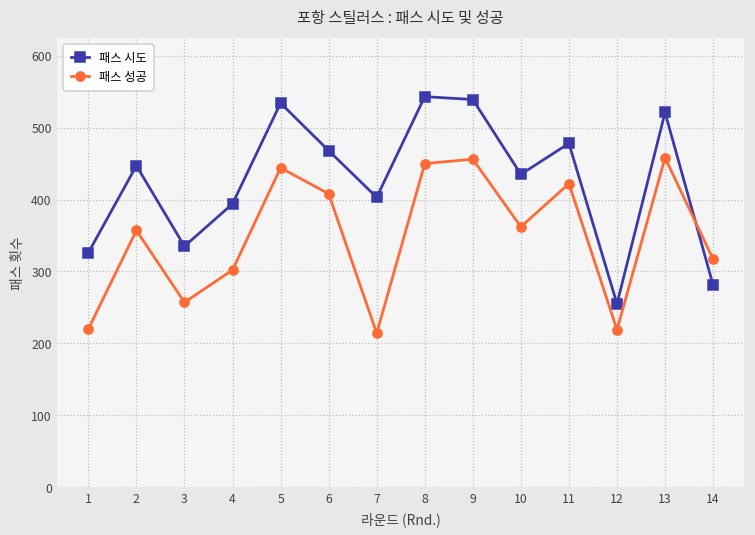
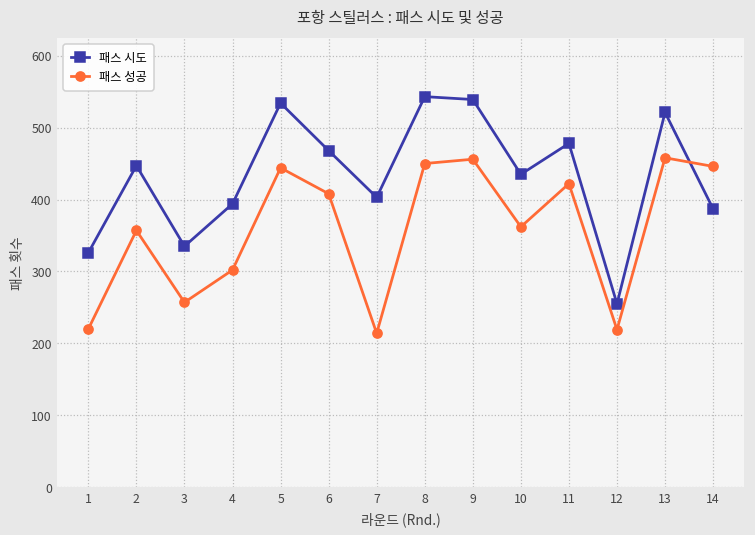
패스 시도, 14: 280 -> 390
패스 성공, 14: 320 -> 450
